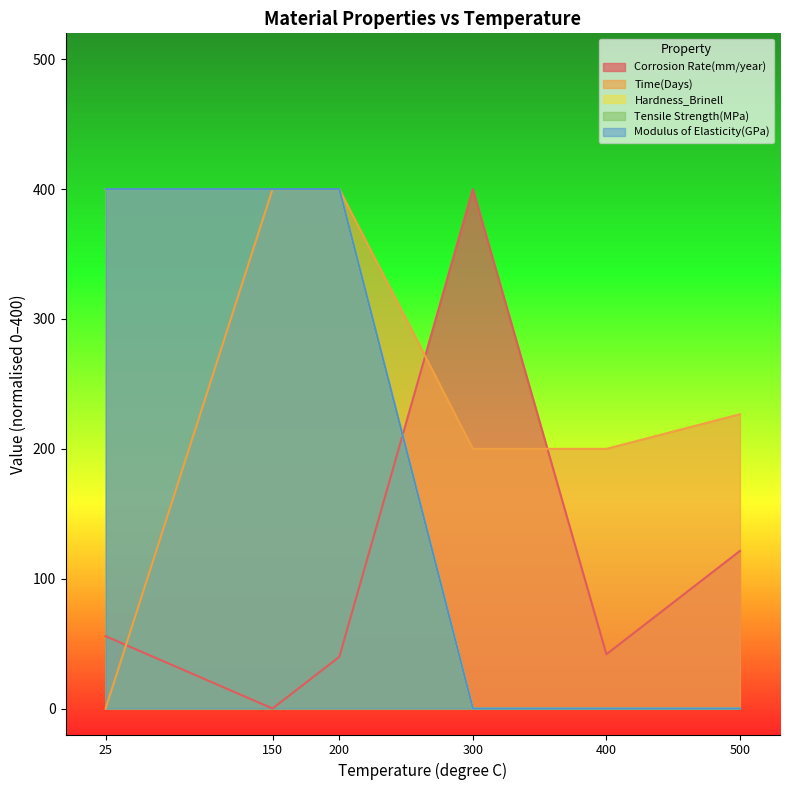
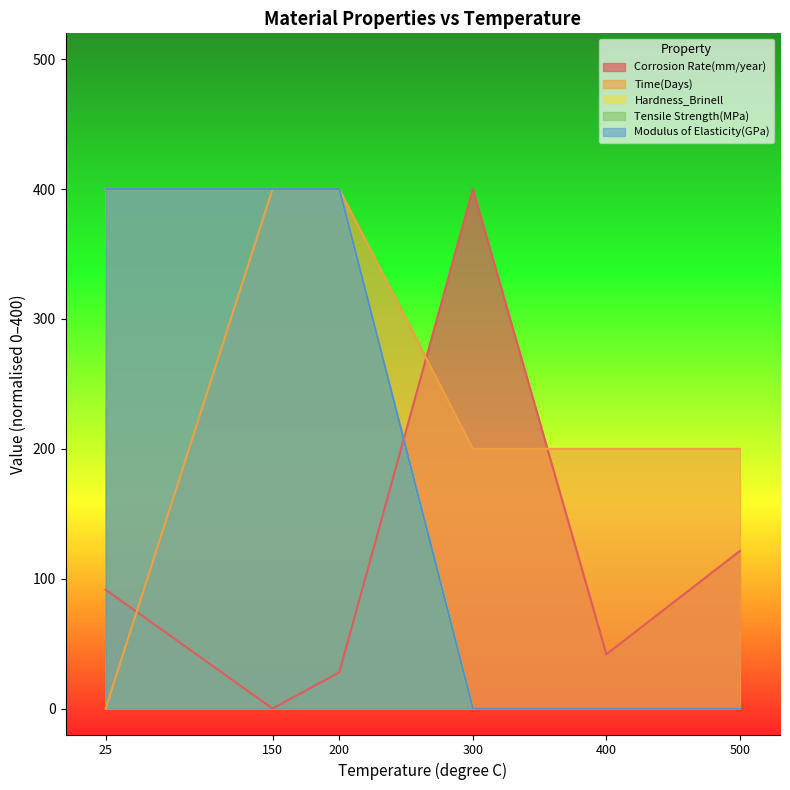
Corrosion Rate(mm/year), 25: 56 -> 92
Corrosion Rate(mm/year), 200: 40 -> 28
Time(Days), 500: 227 -> 200
